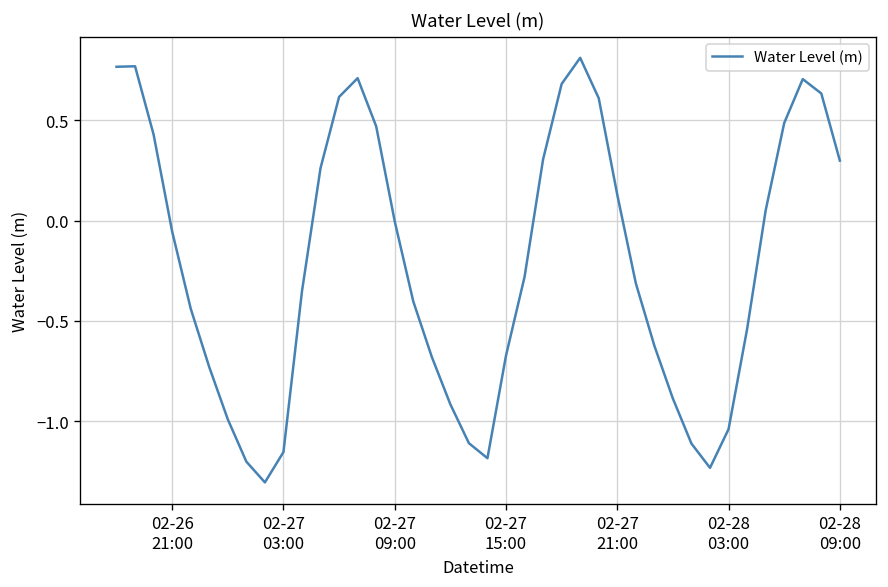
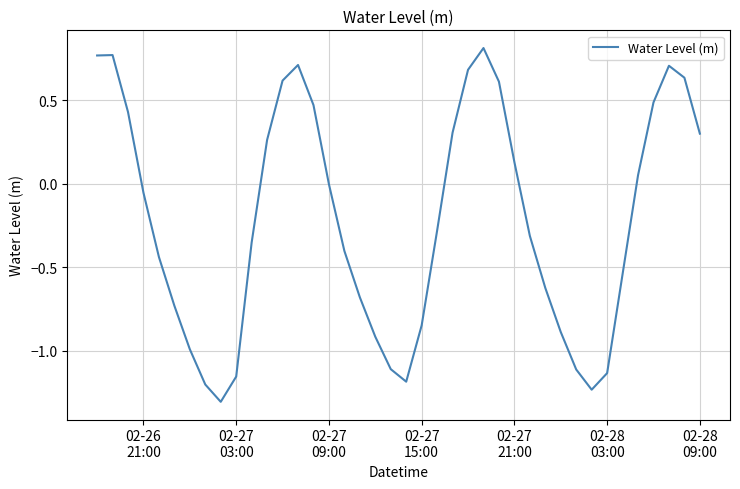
02-27 15:00: -0.67 -> -0.85
02-28 03:00: -1.04 -> -1.13
